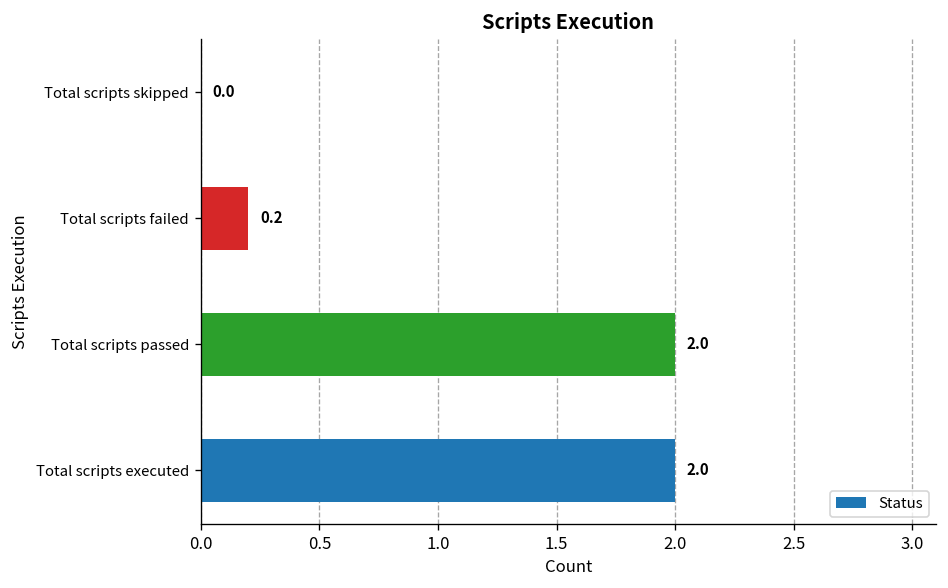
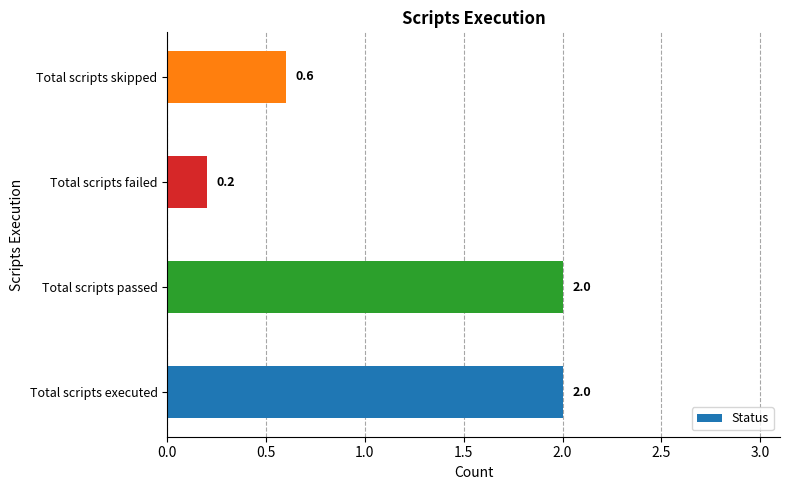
Total scripts skipped: 0.0 -> 0.6
